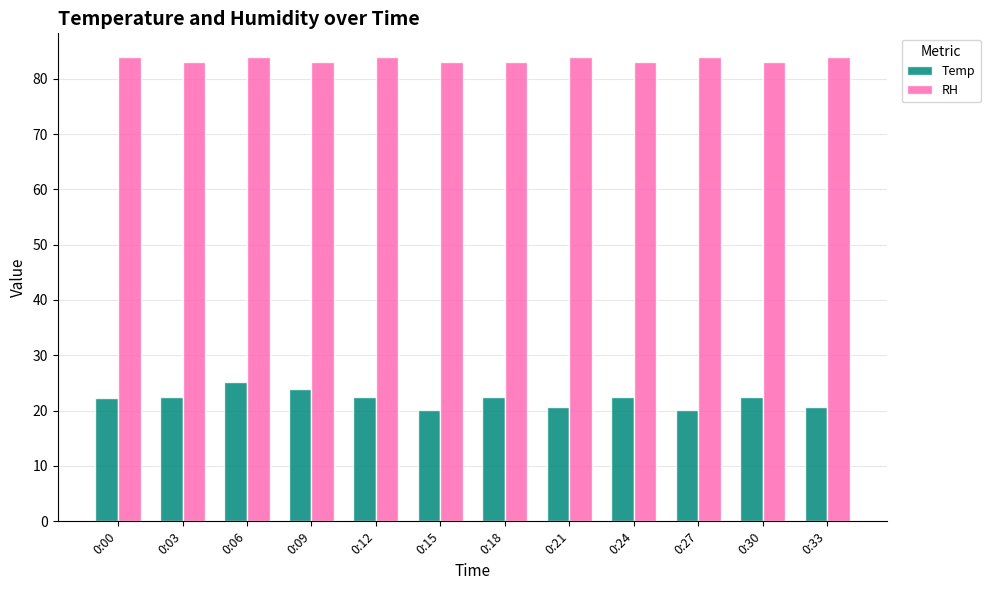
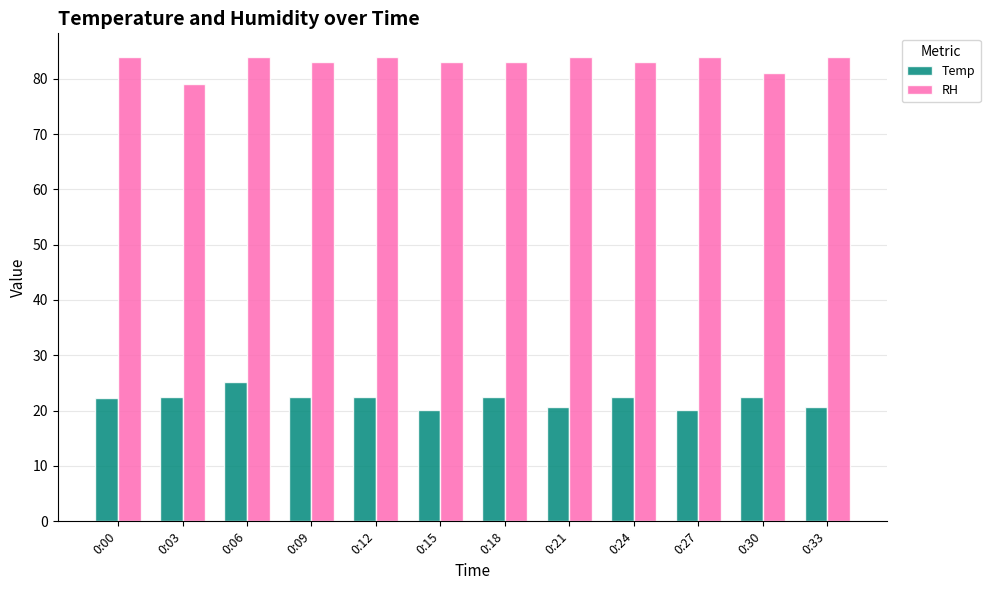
RH, 0:03: 83 -> 79
Temp, 0:09: 24 -> 22
RH, 0:30: 83 -> 81
